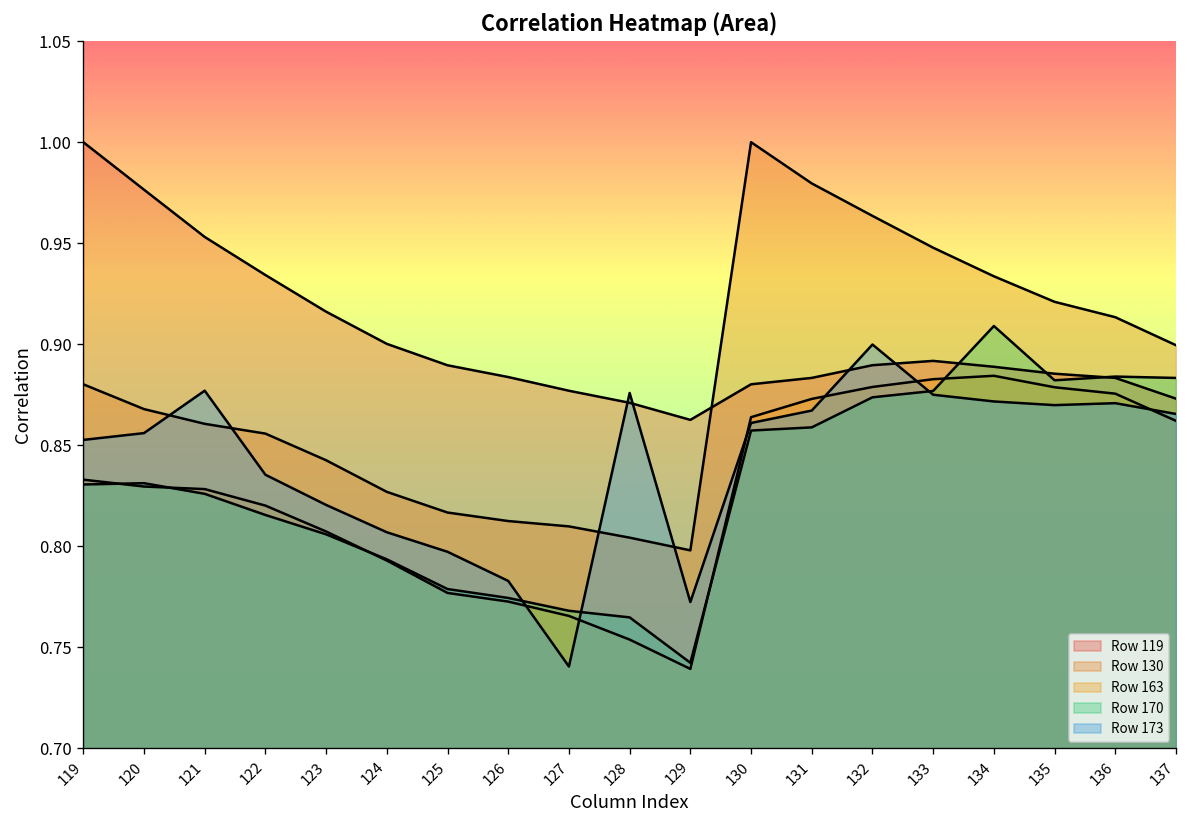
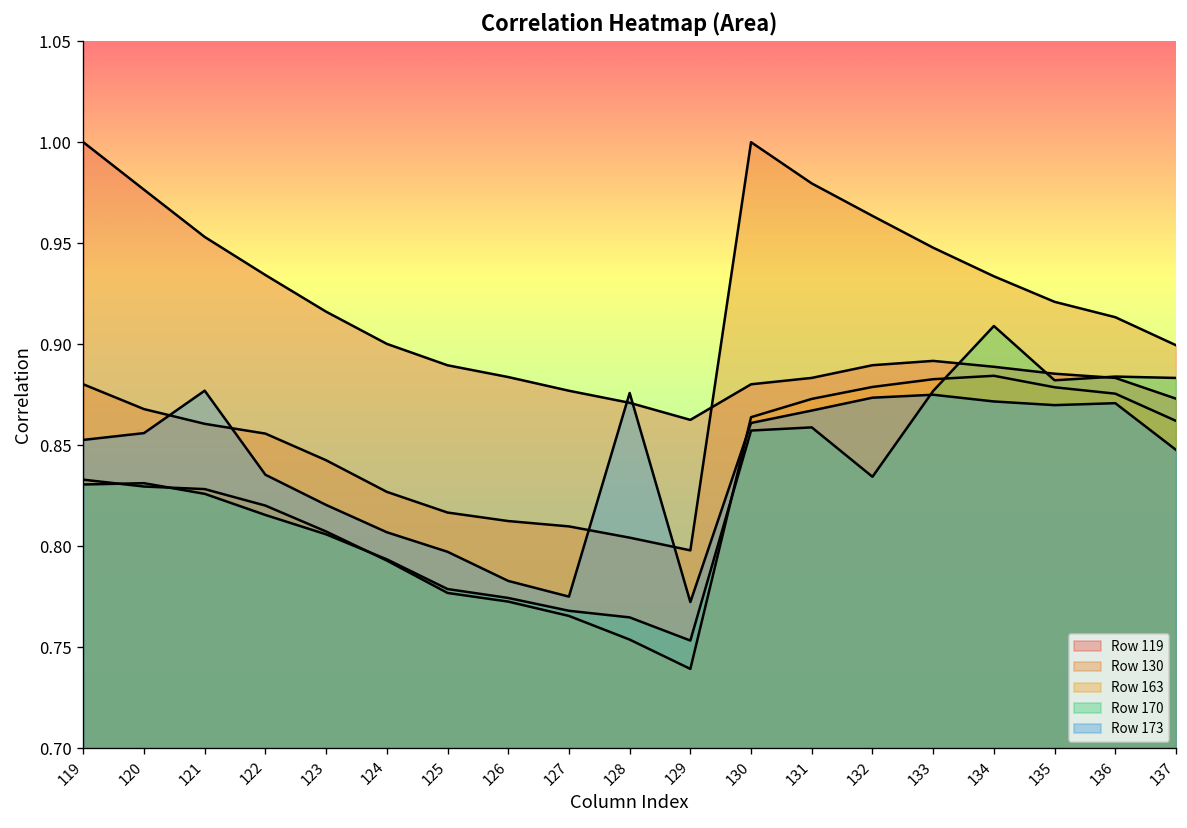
Row 173, 127: 0.741 -> 0.775
Row 170, 129: 0.742 -> 0.753
Row 170, 132: 0.874 -> 0.834
Row 173, 132: 0.900 -> 0.874
Row 173, 137: 0.866 -> 0.848
